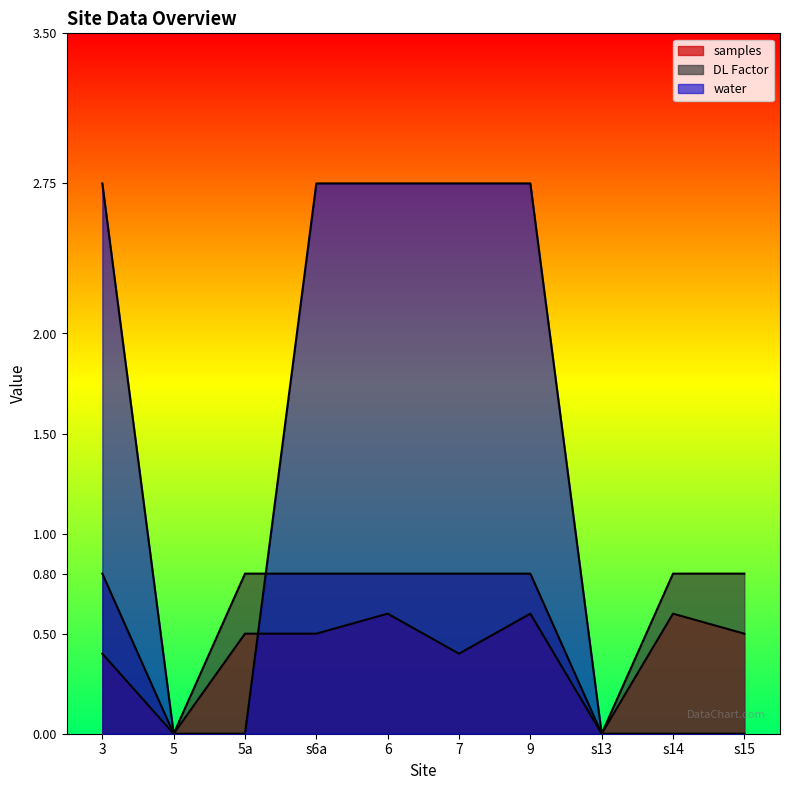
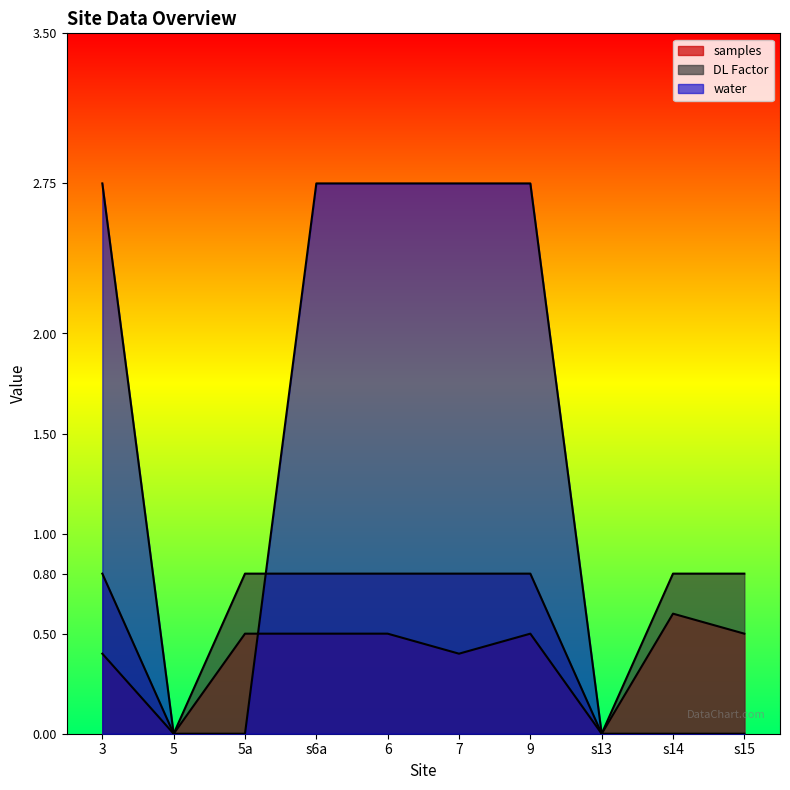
samples, 6: 0.6 -> 0.5
samples, 9: 0.6 -> 0.5
